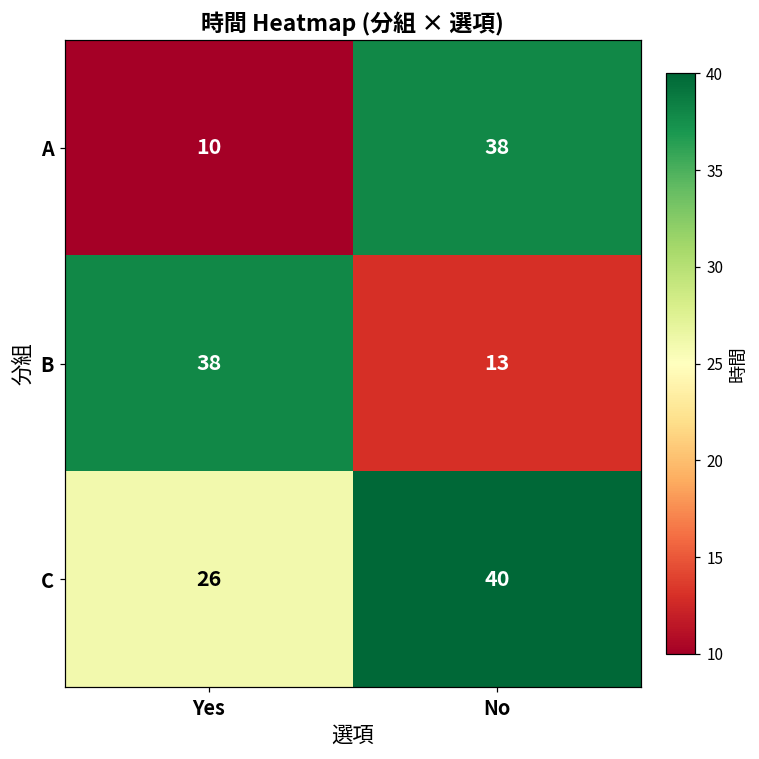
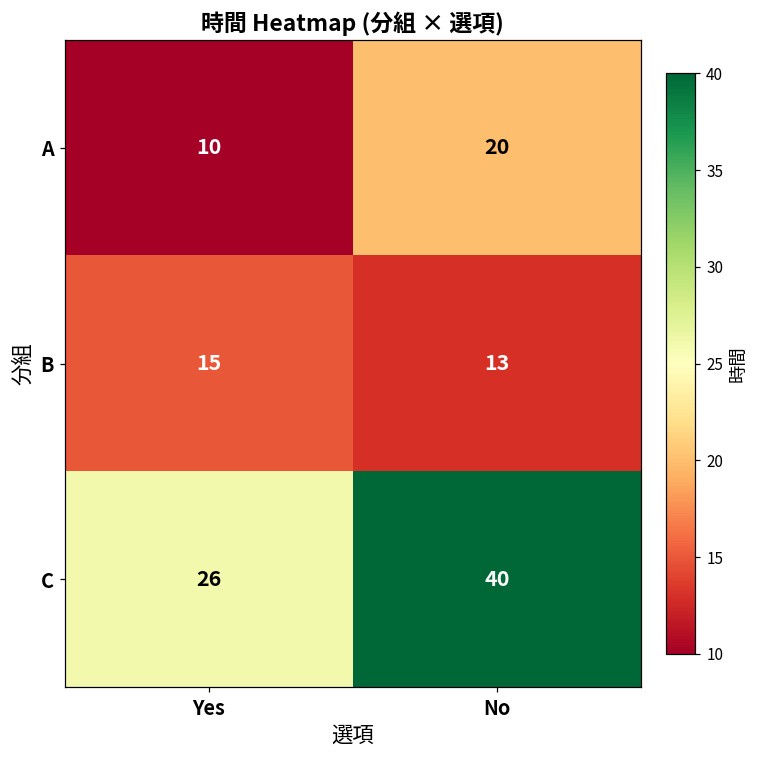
A, No: 38 -> 20
B, Yes: 38 -> 15
